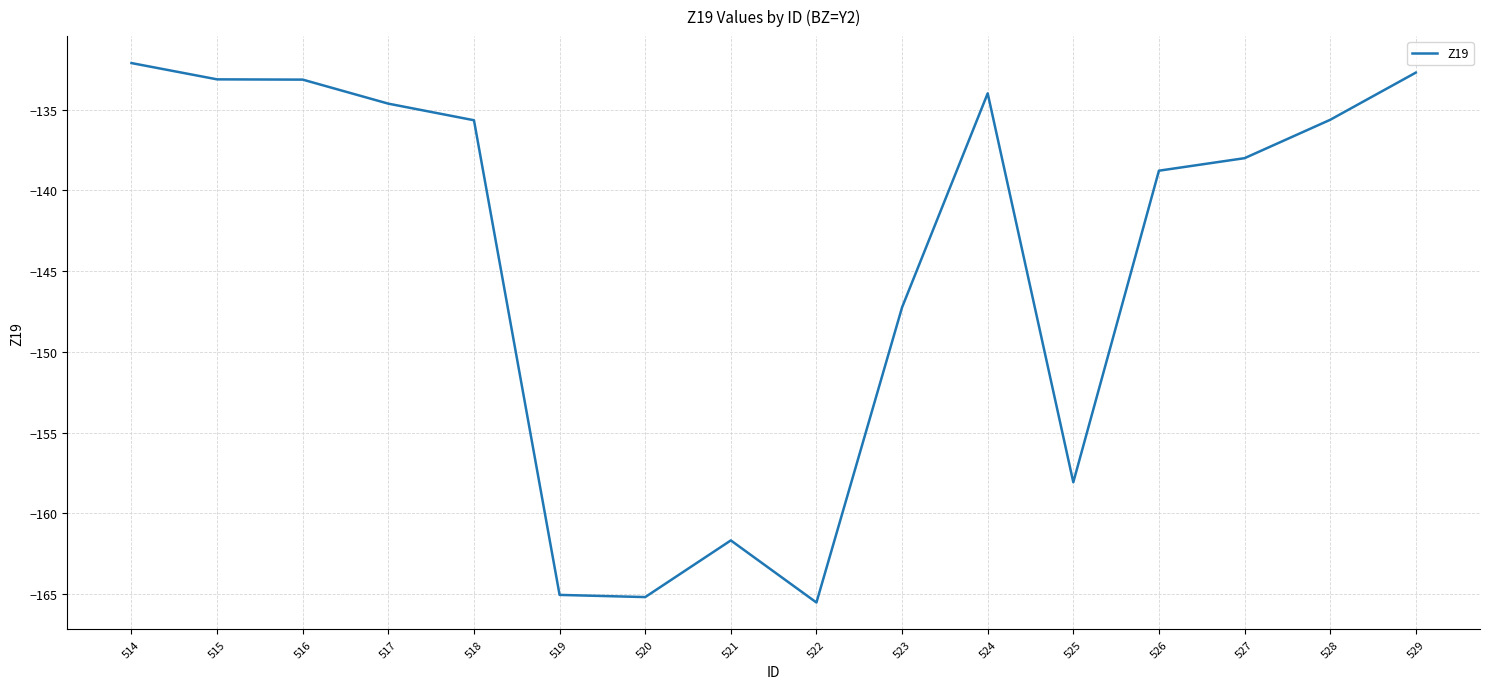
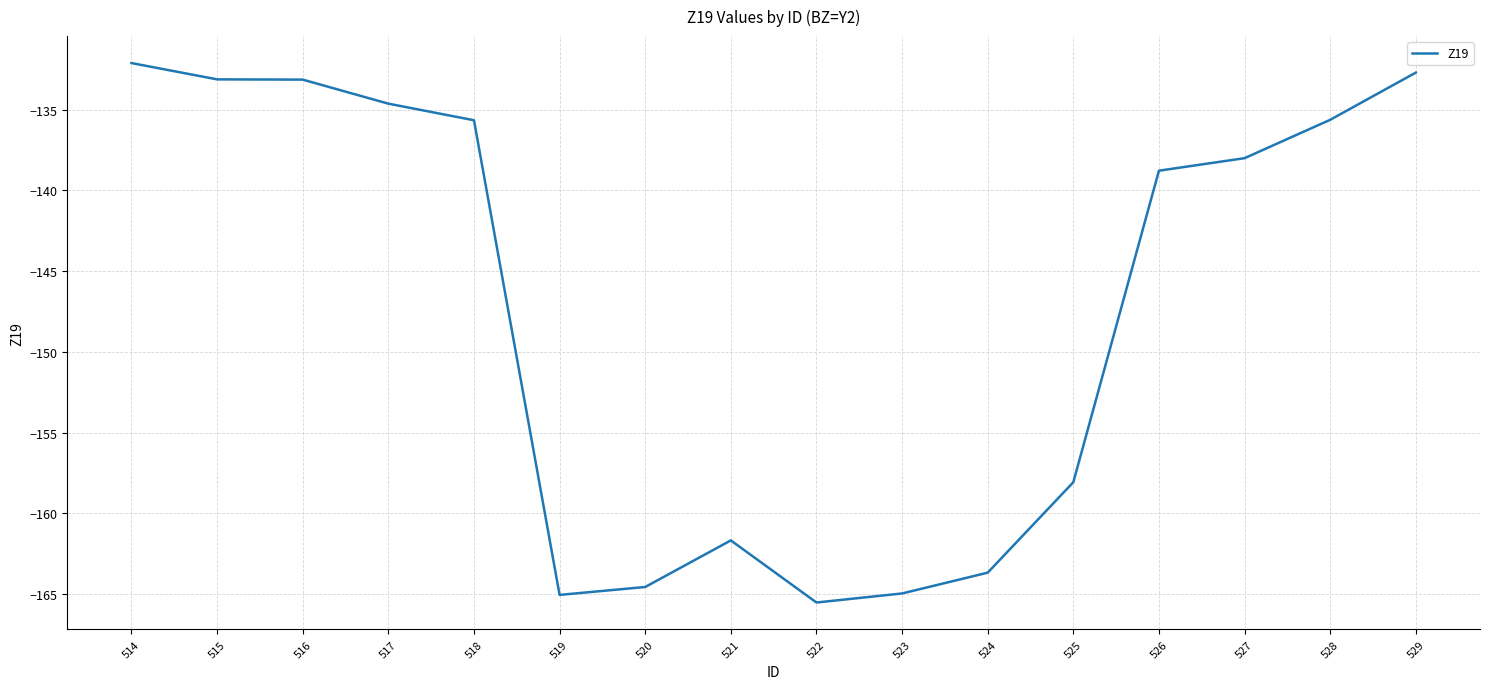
520: -165.2 -> -164.6
523: -147.2 -> -165.0
524: -134.0 -> -163.7
